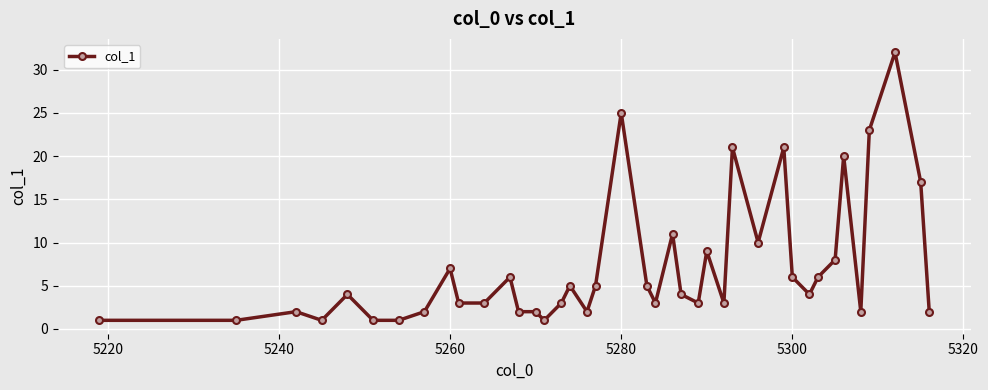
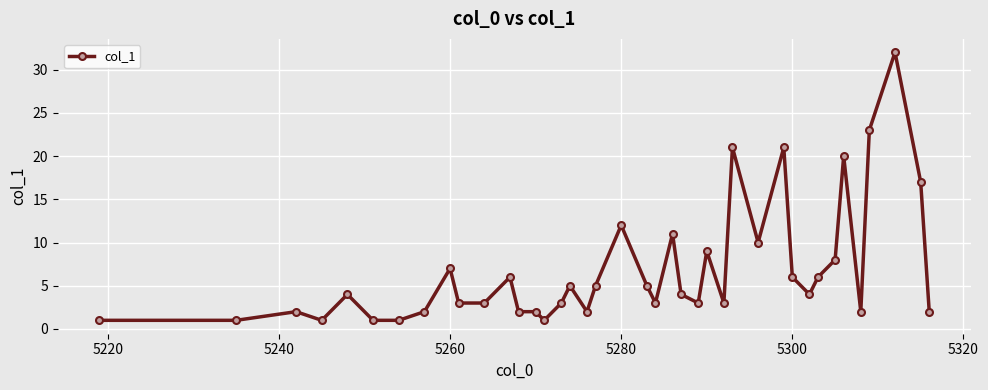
5280: 25 -> 12
